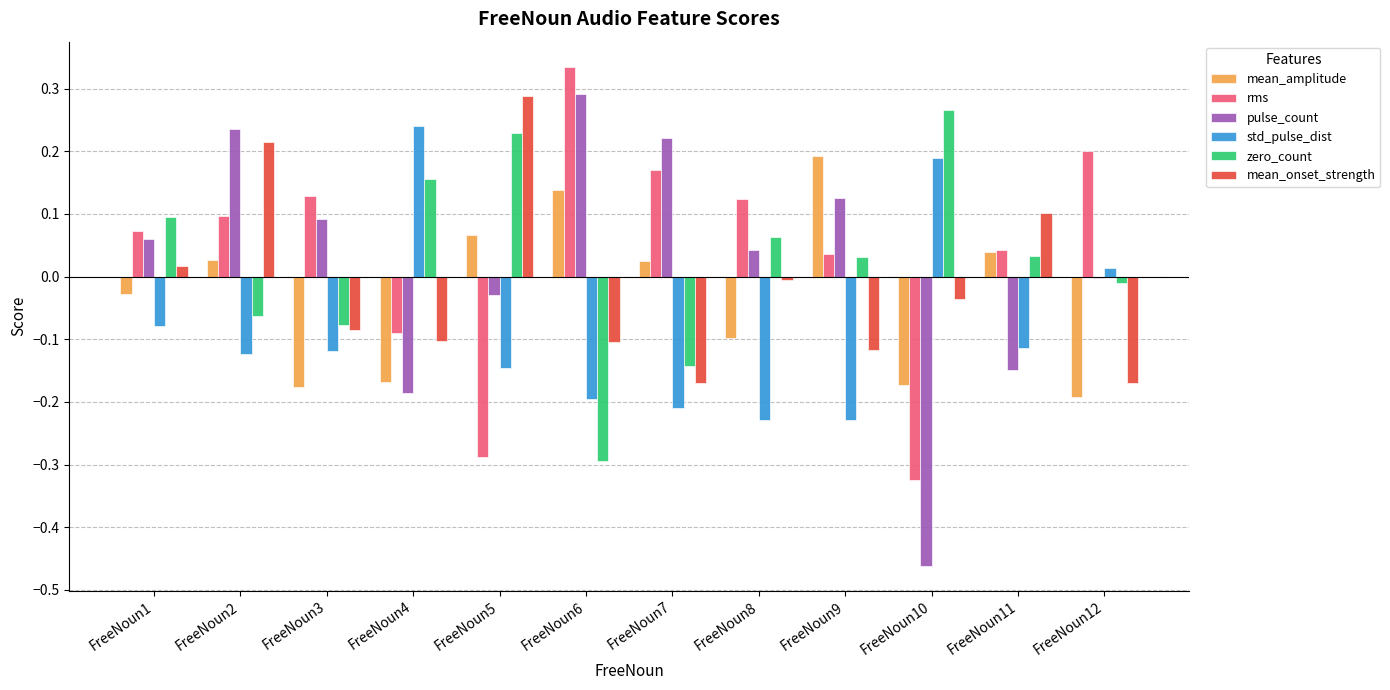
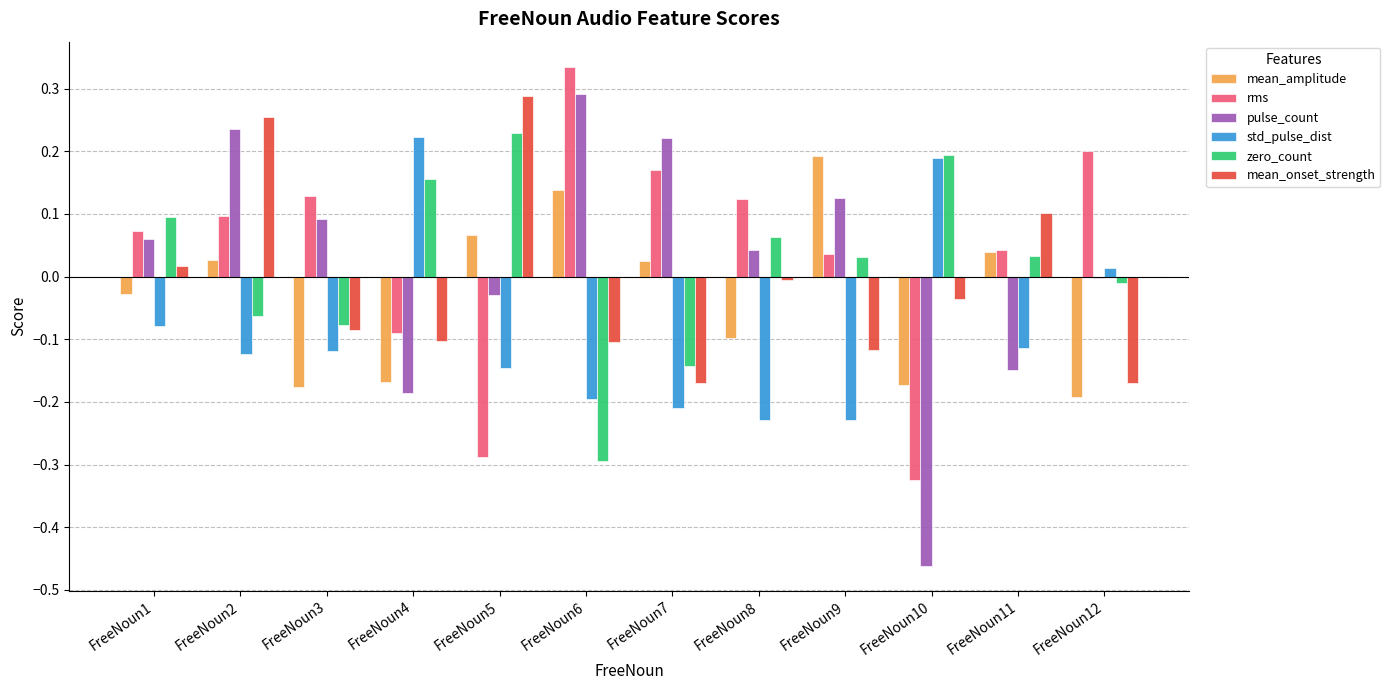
mean_onset_strength, FreeNoun2: 0.21 -> 0.25
std_pulse_dist, FreeNoun4: 0.24 -> 0.22
zero_count, FreeNoun10: 0.27 -> 0.19
